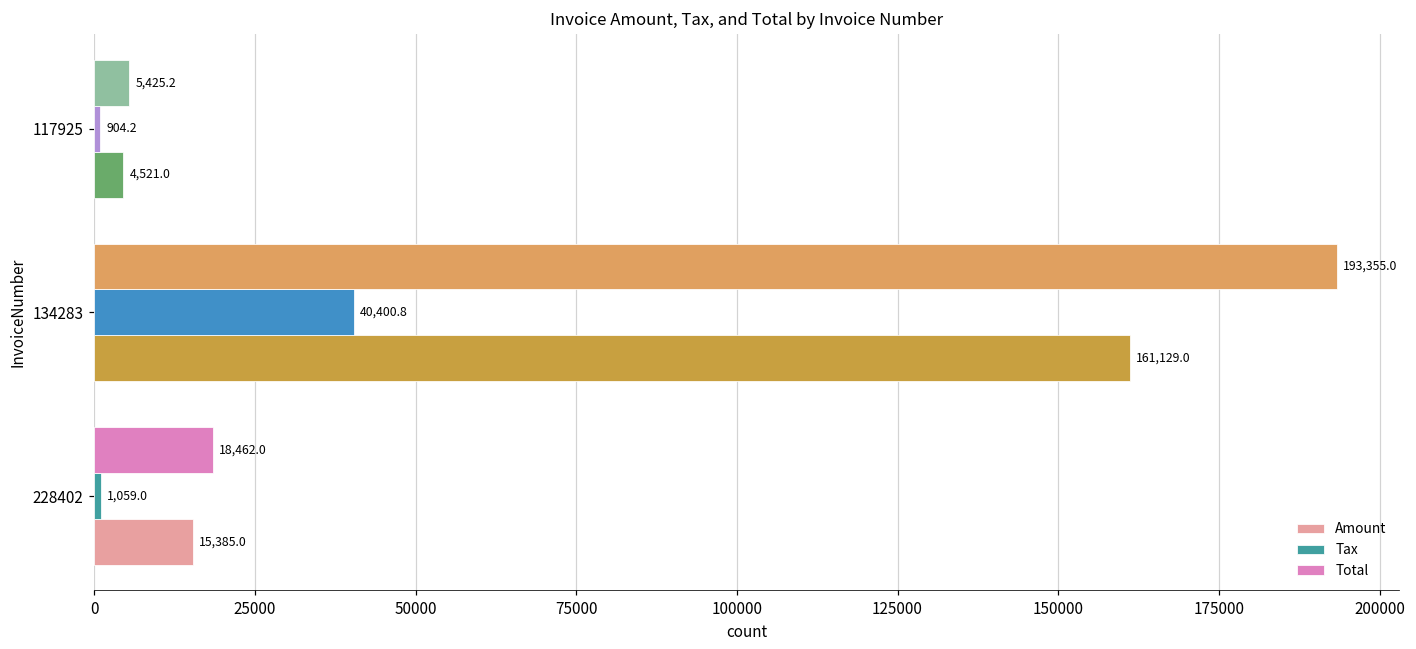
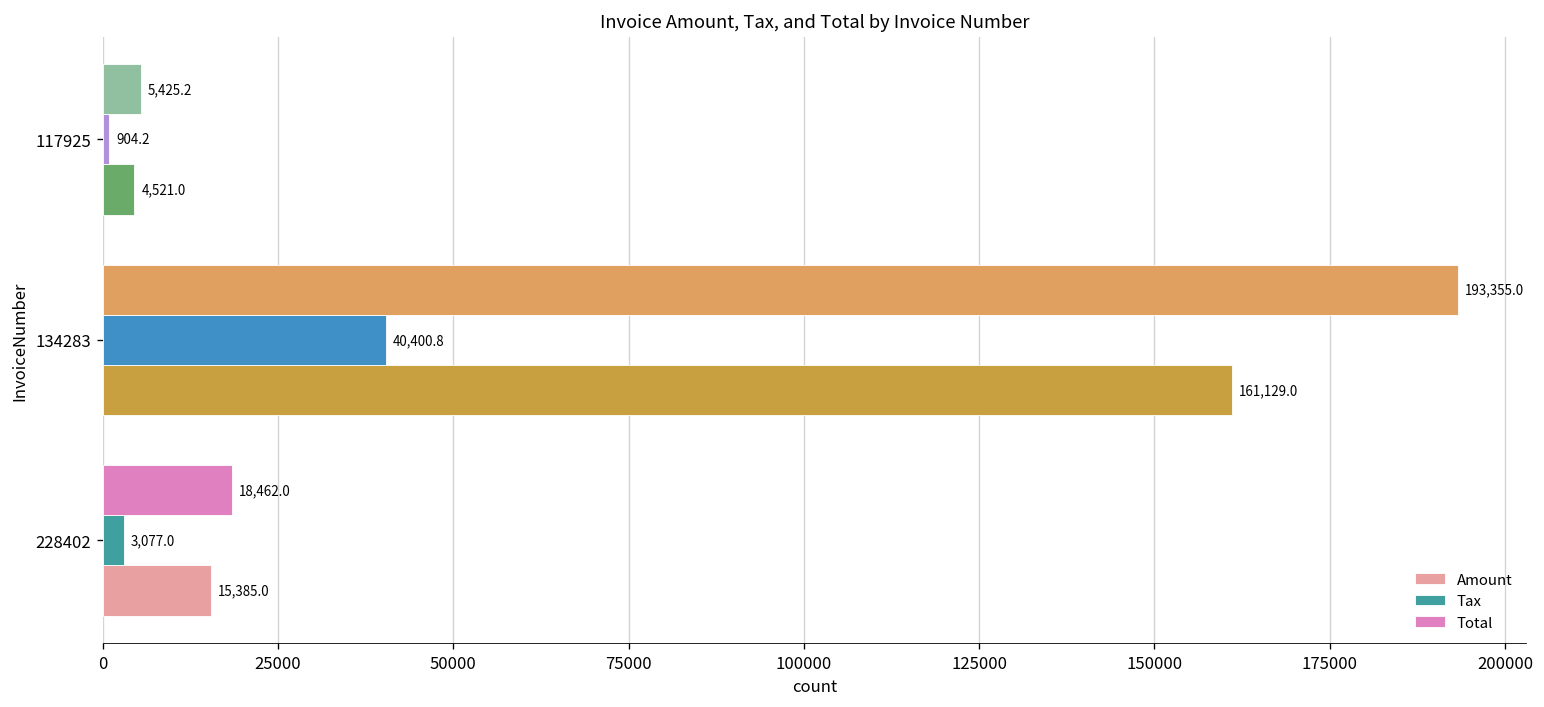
Tax, 228402: 1,059.0 -> 3,077.0
